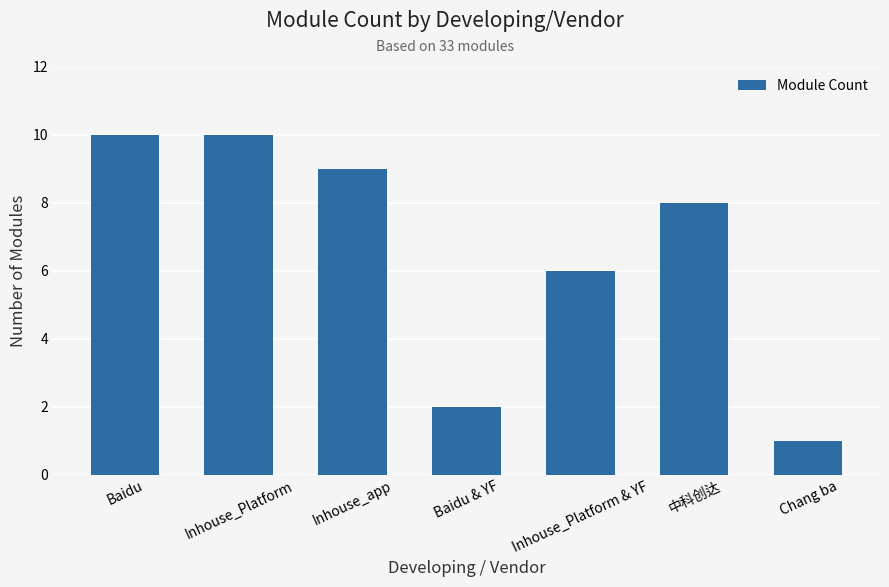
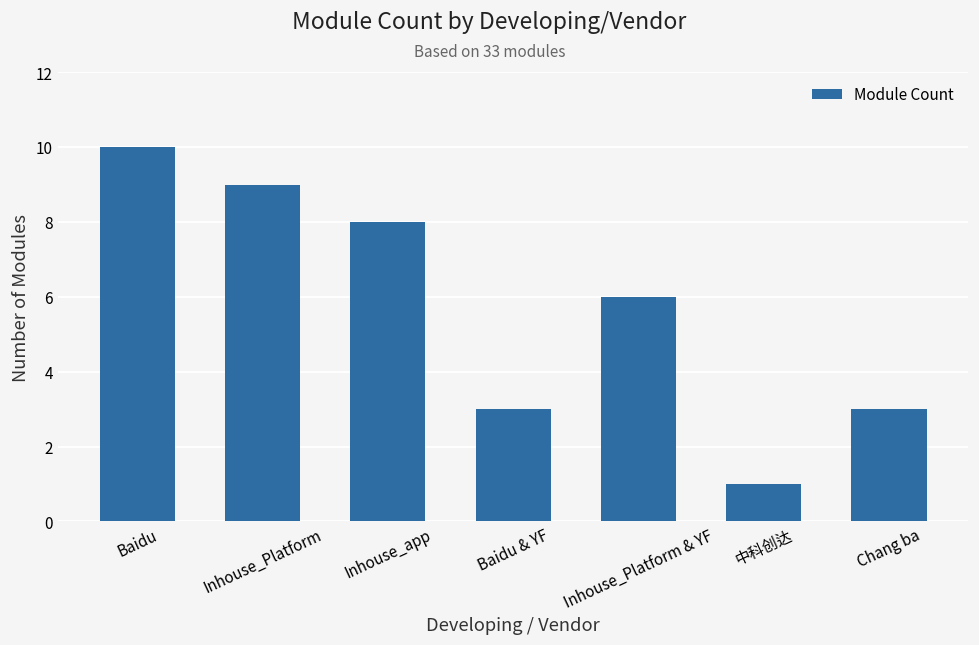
Inhouse_Platform: 10 -> 9
Inhouse_app: 9 -> 8
Baidu & YF: 2 -> 3
中科创达: 8 -> 1
Chang ba: 1 -> 3
